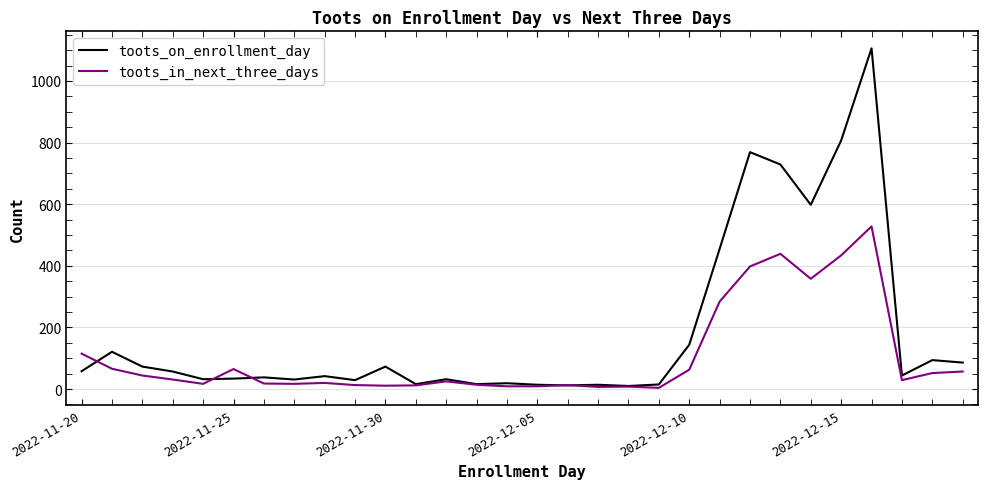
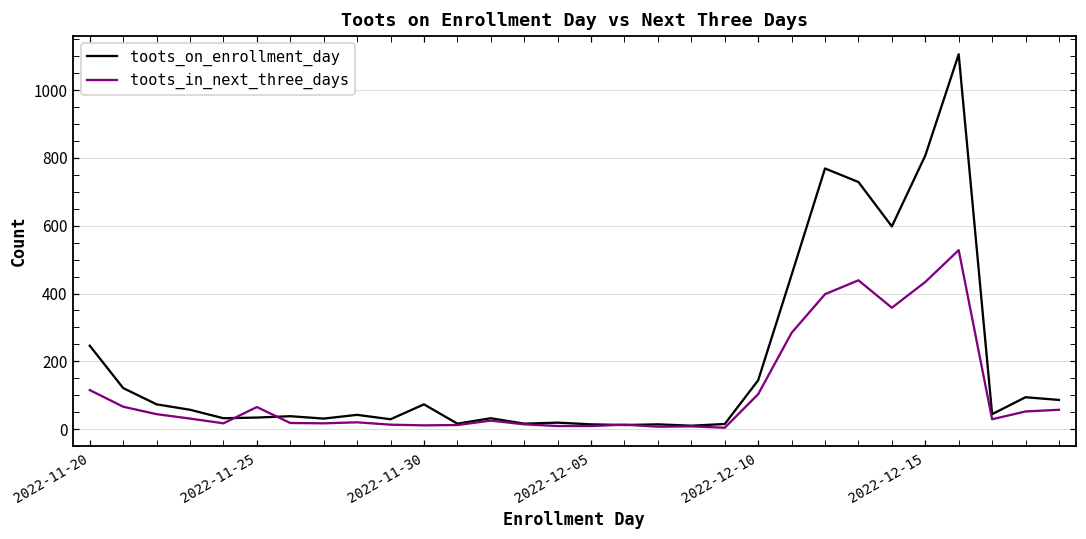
toots_on_enrollment_day, 2022-11-20: 60 -> 250
toots_in_next_three_days, 2022-12-10: 60 -> 100
